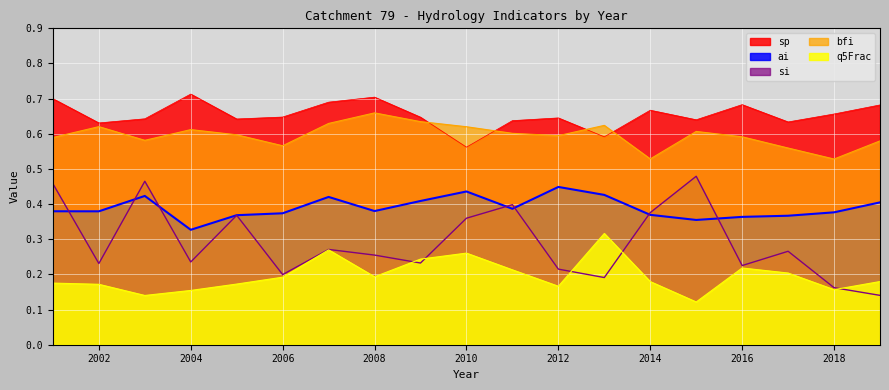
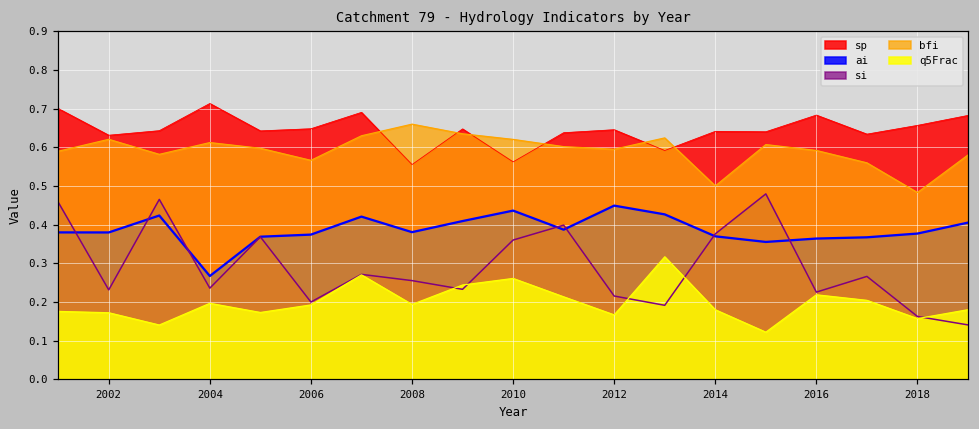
ai, 2004: 0.33 -> 0.27
q5Frac, 2004: 0.15 -> 0.20
sp, 2008: 0.70 -> 0.56
sp, 2014: 0.67 -> 0.64
bfi, 2014: 0.53 -> 0.50
bfi, 2018: 0.53 -> 0.48
